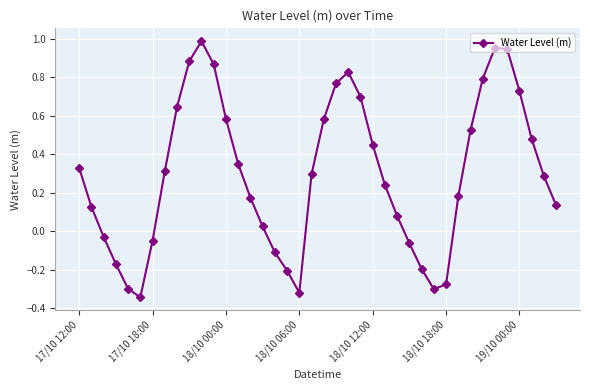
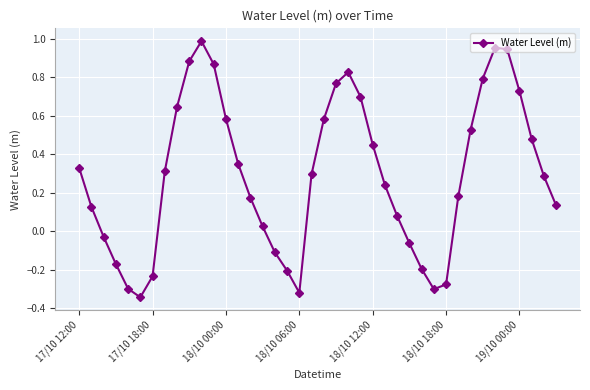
17/10 18:00: -0.05 -> -0.23
